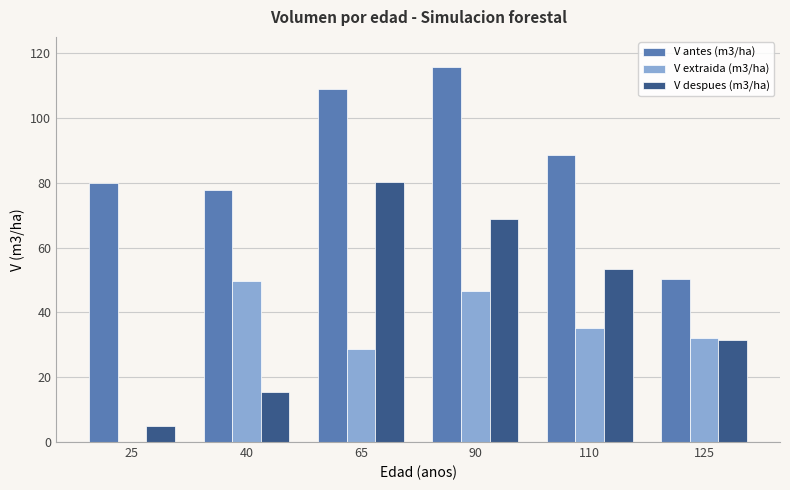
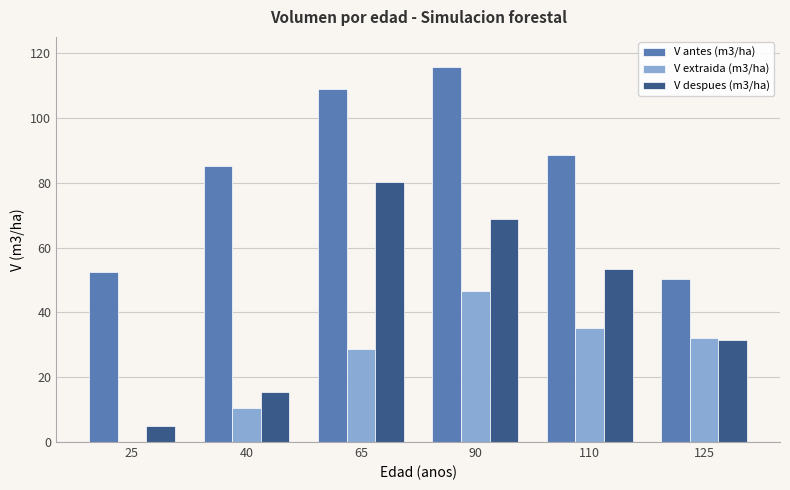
V antes (m3/ha), 25: 80 -> 52
V antes (m3/ha), 40: 78 -> 85
V extraida (m3/ha), 40: 50 -> 10
